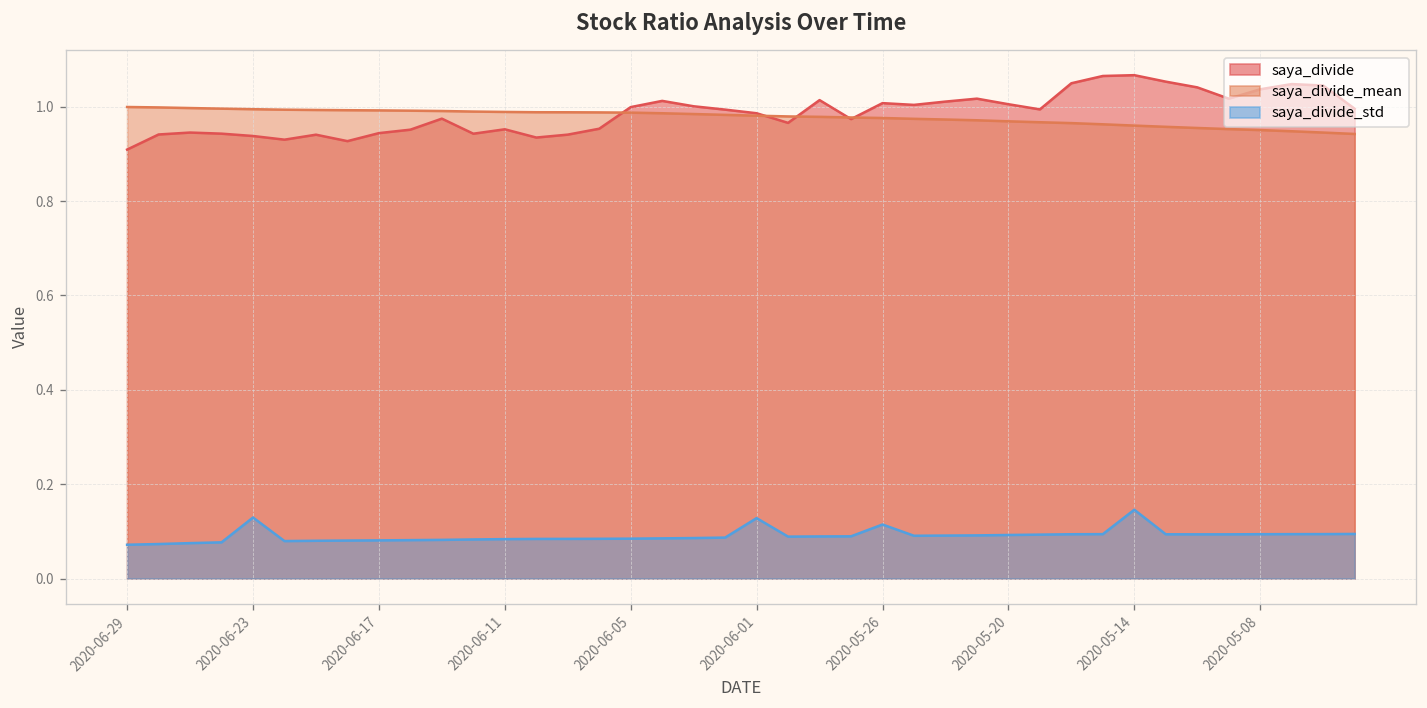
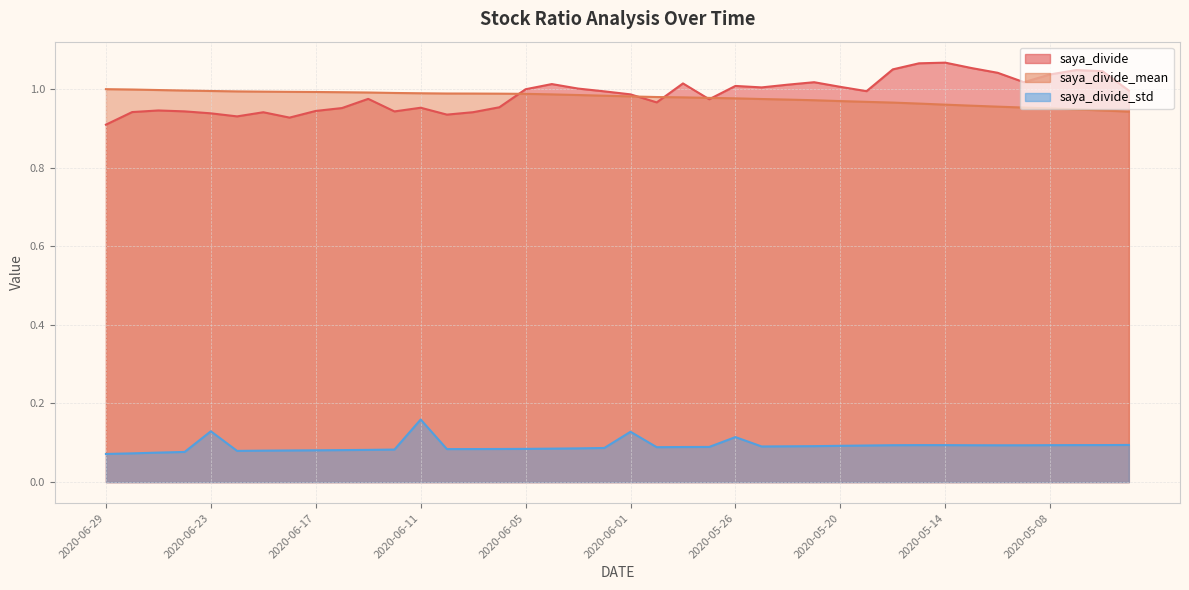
saya_divide_std, 2020-06-11: 0.08 -> 0.16
saya_divide_std, 2020-05-14: 0.15 -> 0.09
